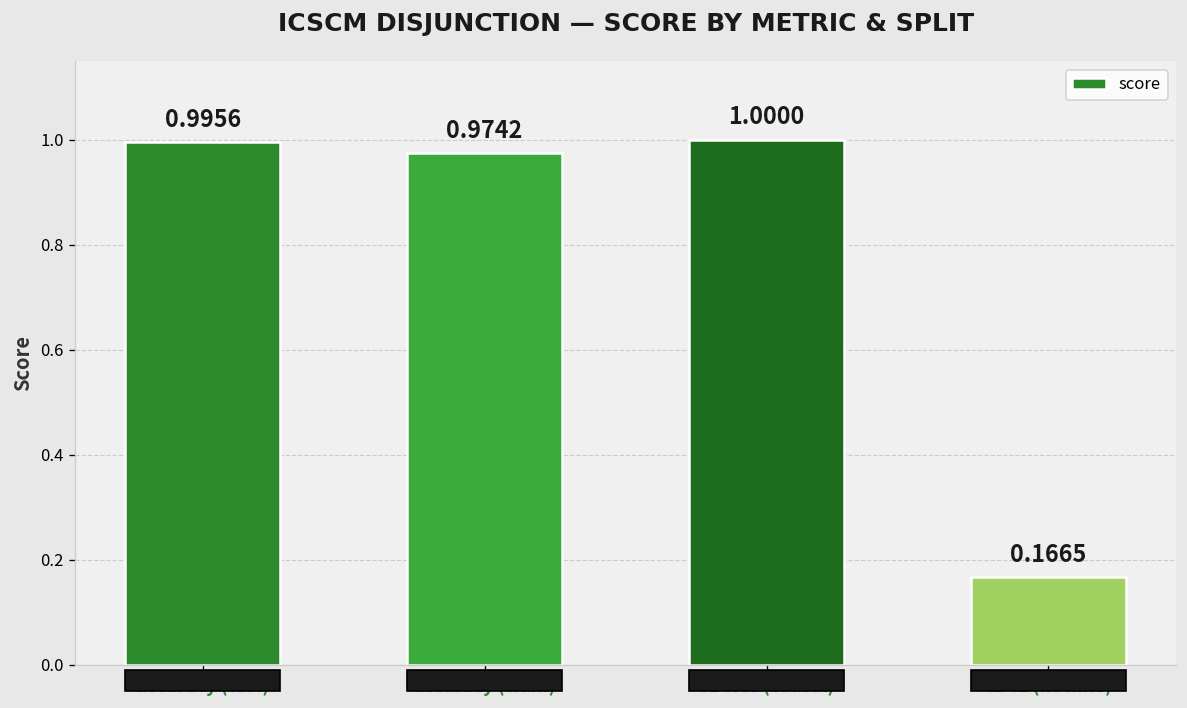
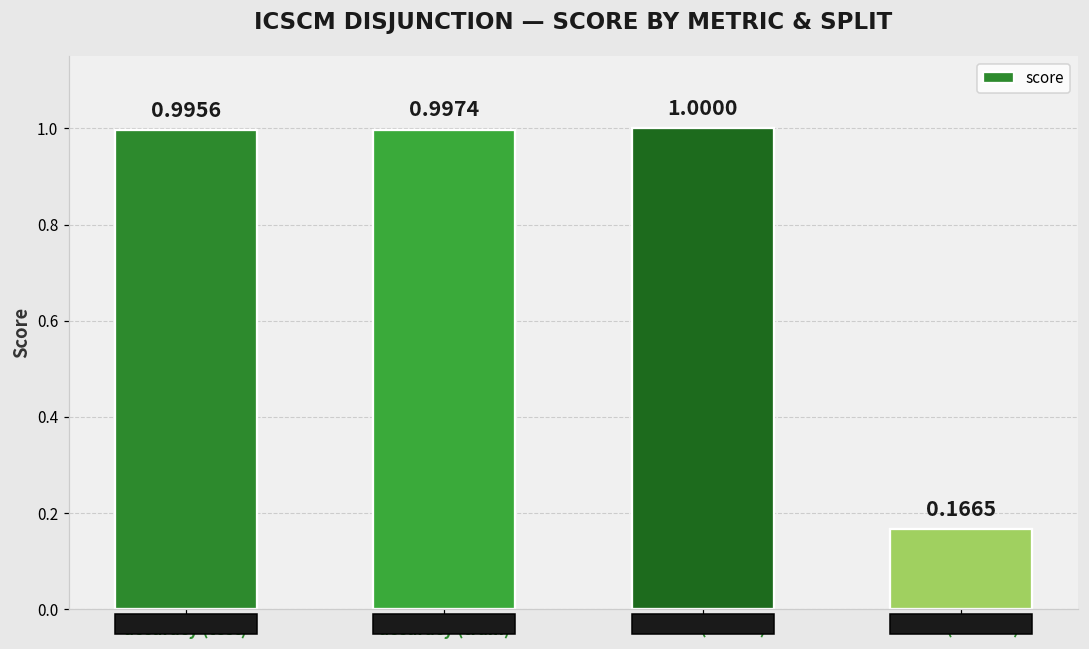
accuracy (train): 0.9742 -> 0.9974
